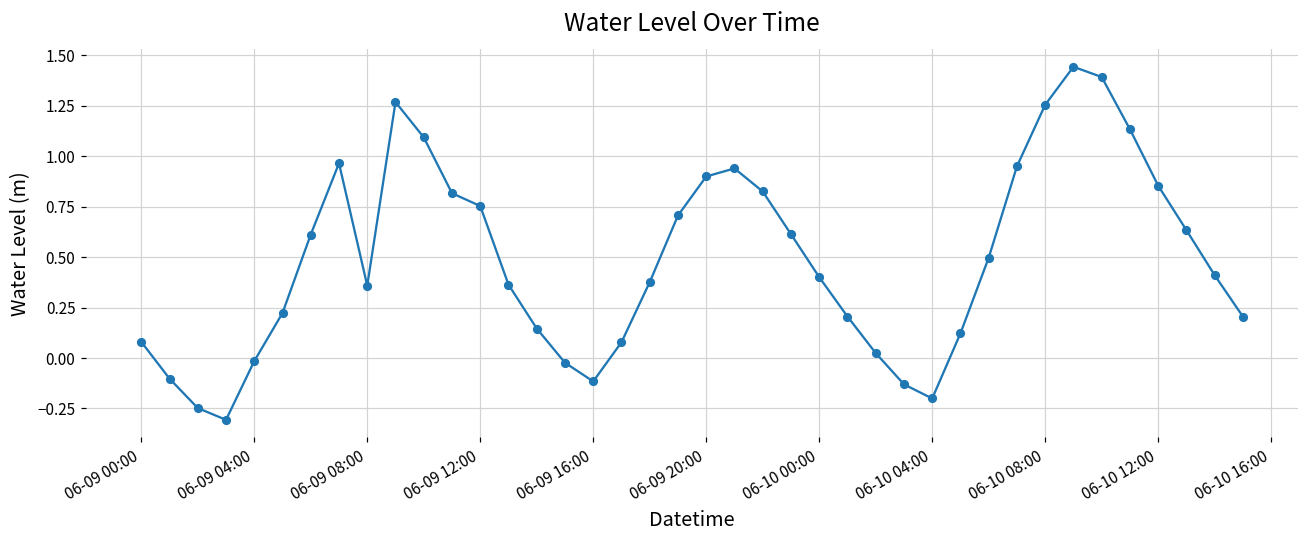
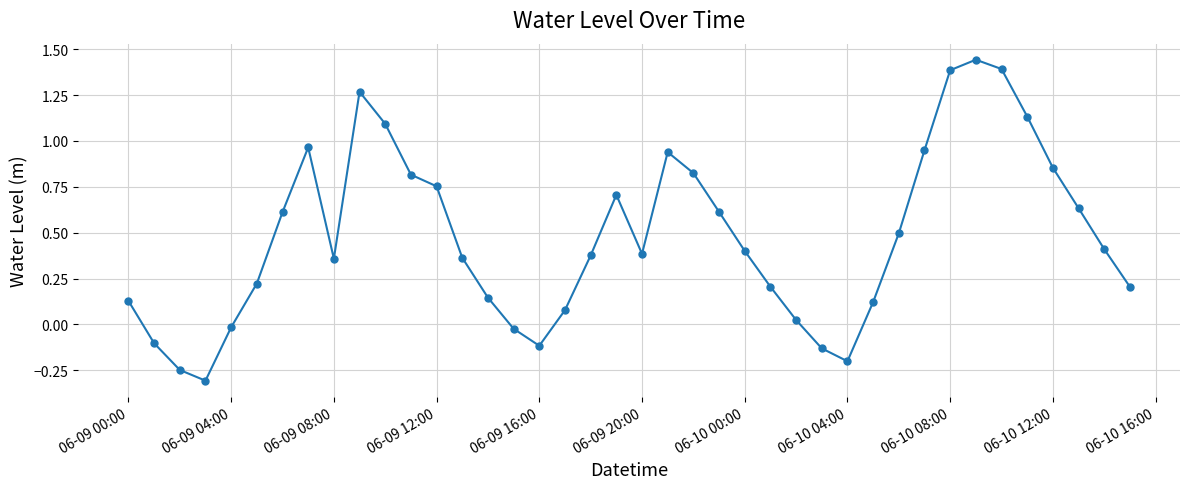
06-09 00:00: 0.08 -> 0.13
06-09 20:00: 0.90 -> 0.39
06-10 08:00: 1.25 -> 1.39
